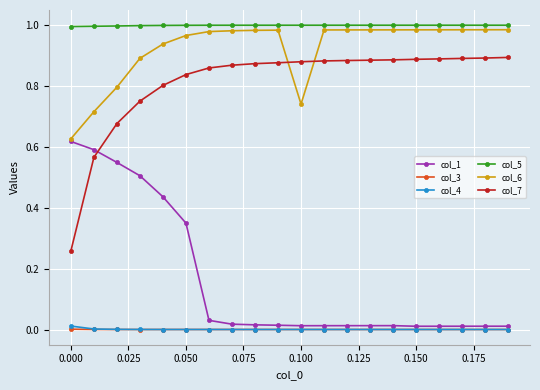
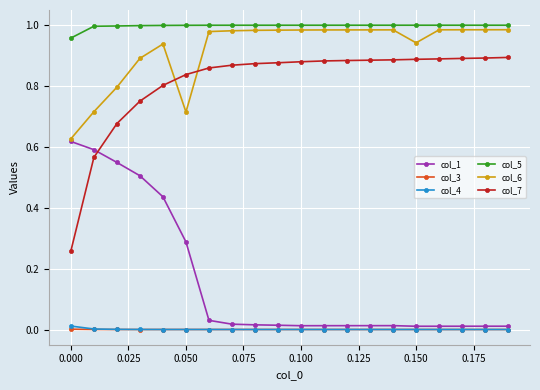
col_5, 0.000: 1.00 -> 0.96
col_1, 0.050: 0.35 -> 0.29
col_6, 0.050: 0.97 -> 0.71
col_6, 0.100: 0.74 -> 0.98
col_6, 0.150: 0.98 -> 0.94
